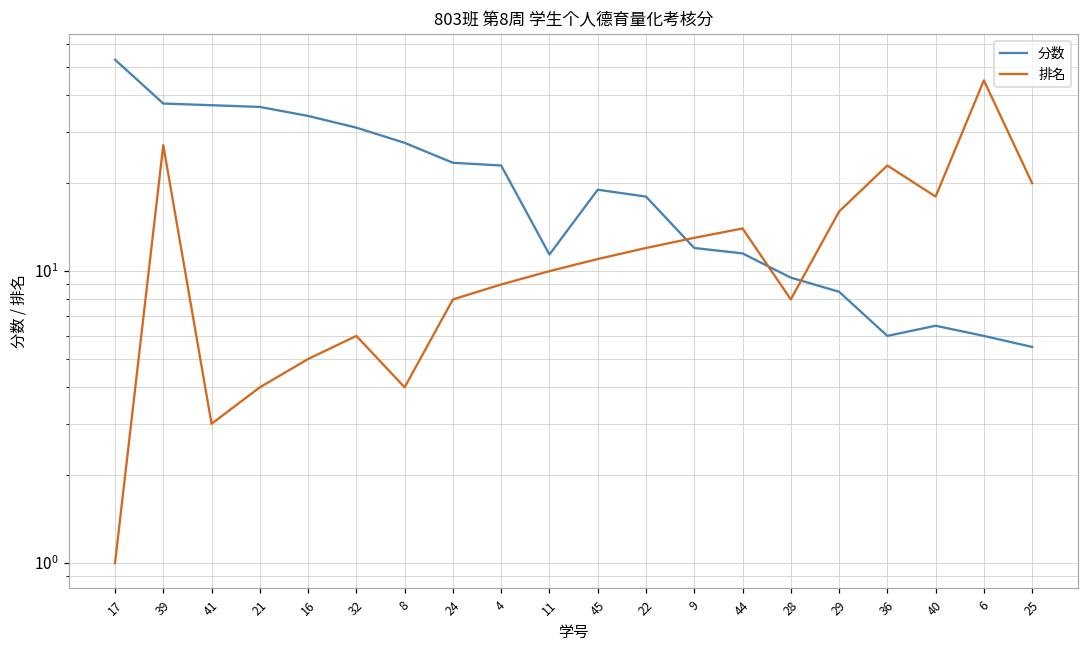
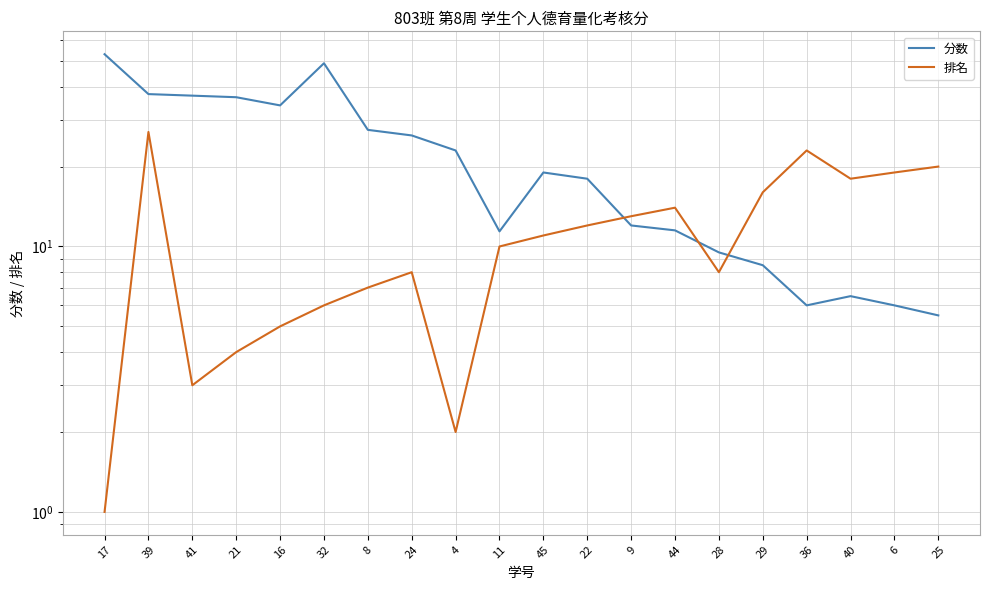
分数, 32: 31 -> 49
排名, 8: 4 -> 7
分数, 24: 24 -> 26
排名, 4: 9 -> 2
排名, 6: 45 -> 19
